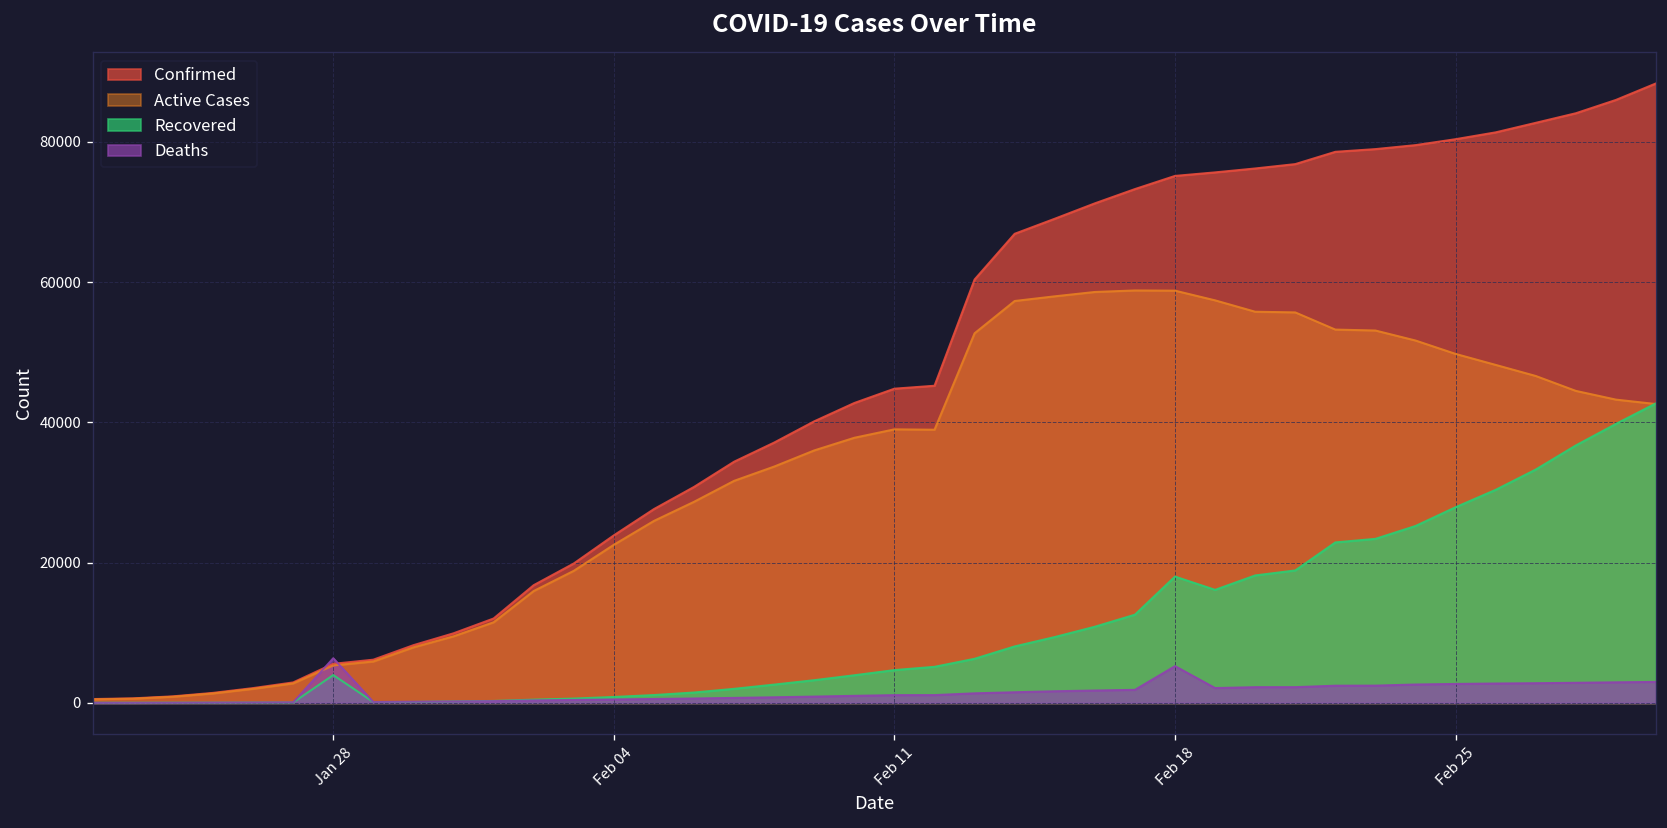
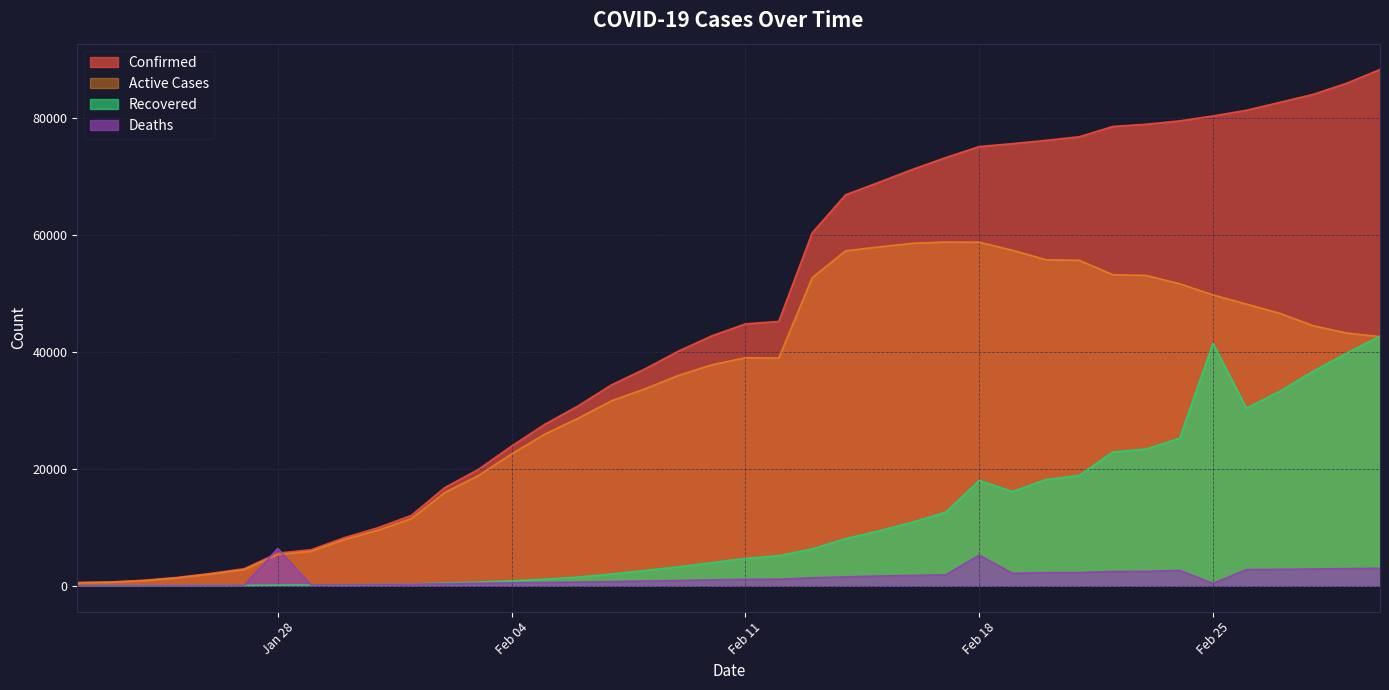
Recovered, Jan 28: 4000 -> 0
Recovered, Feb 25: 28000 -> 41000
Deaths, Feb 25: 3000 -> 0
